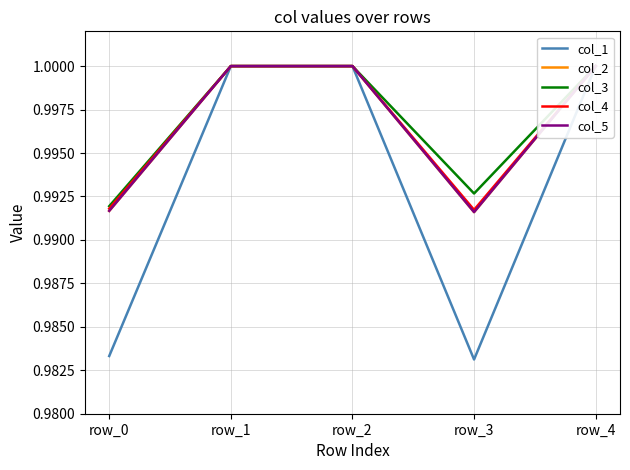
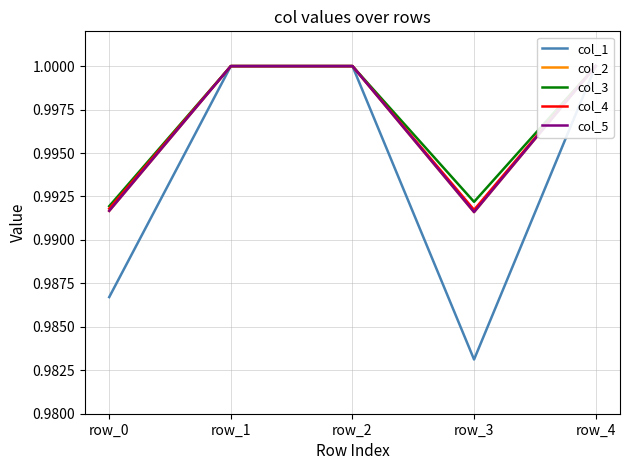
col_1, row_0: 0.9833 -> 0.9867
col_3, row_3: 0.9927 -> 0.9922
